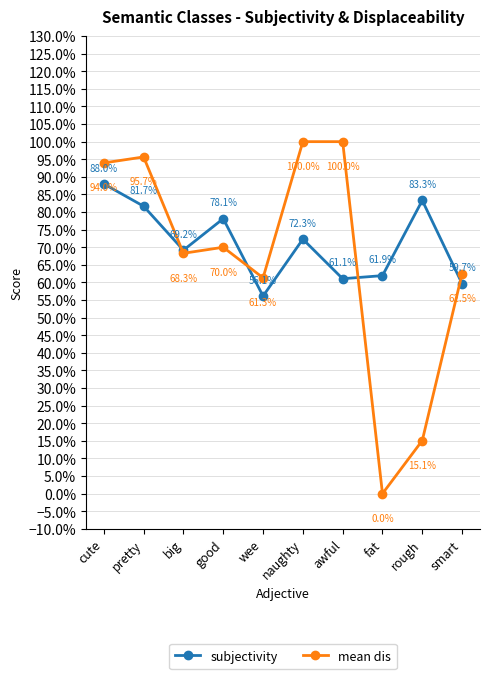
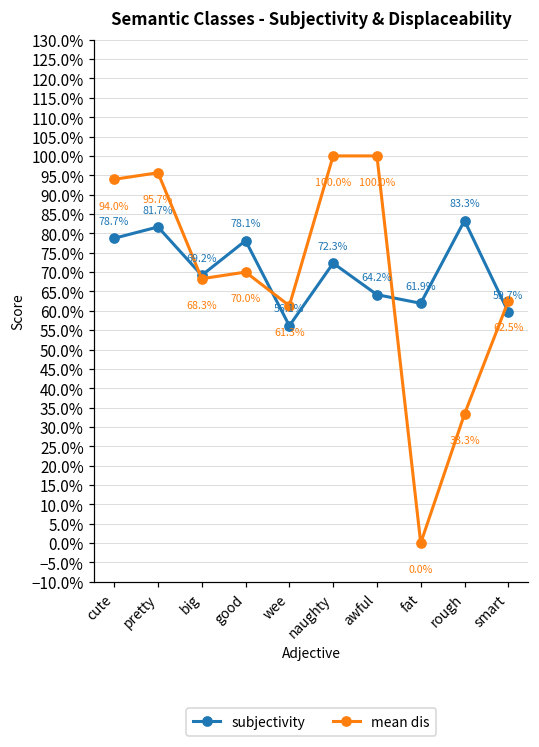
subjectivity, cute: 88.0% -> 78.7%
subjectivity, awful: 61.1% -> 64.2%
mean dis, rough: 15.1% -> 33.3%
